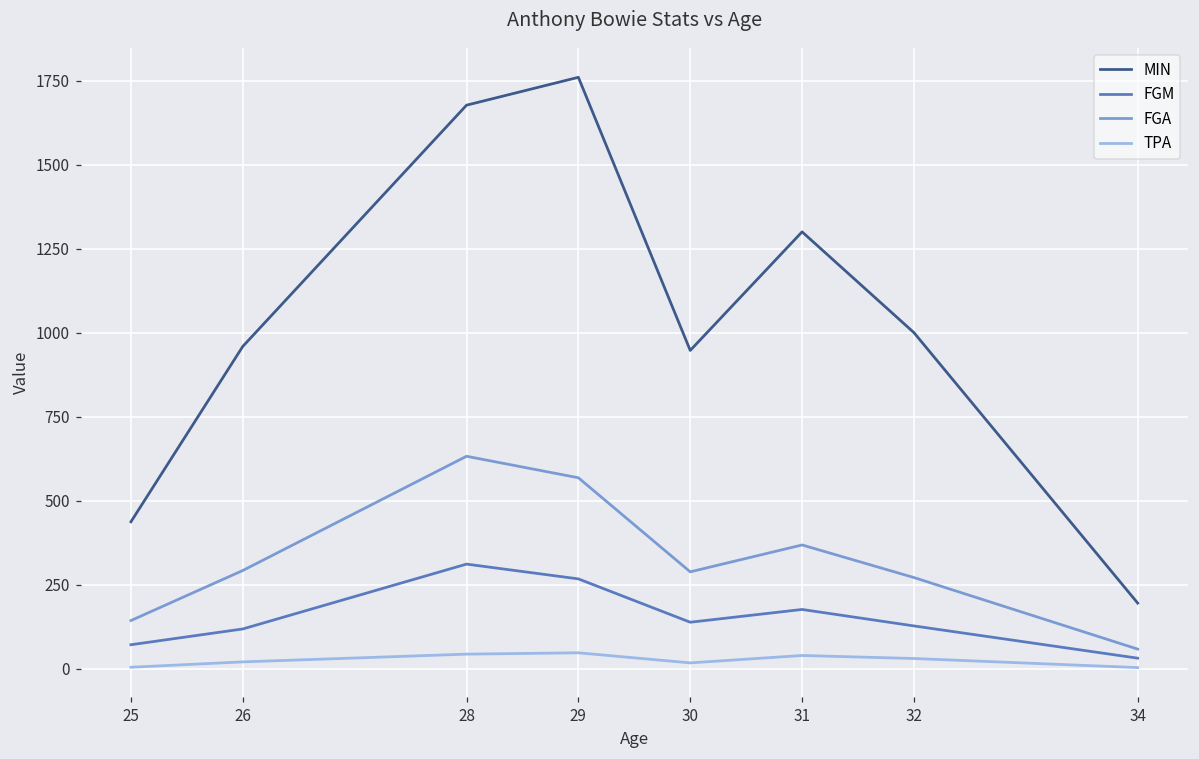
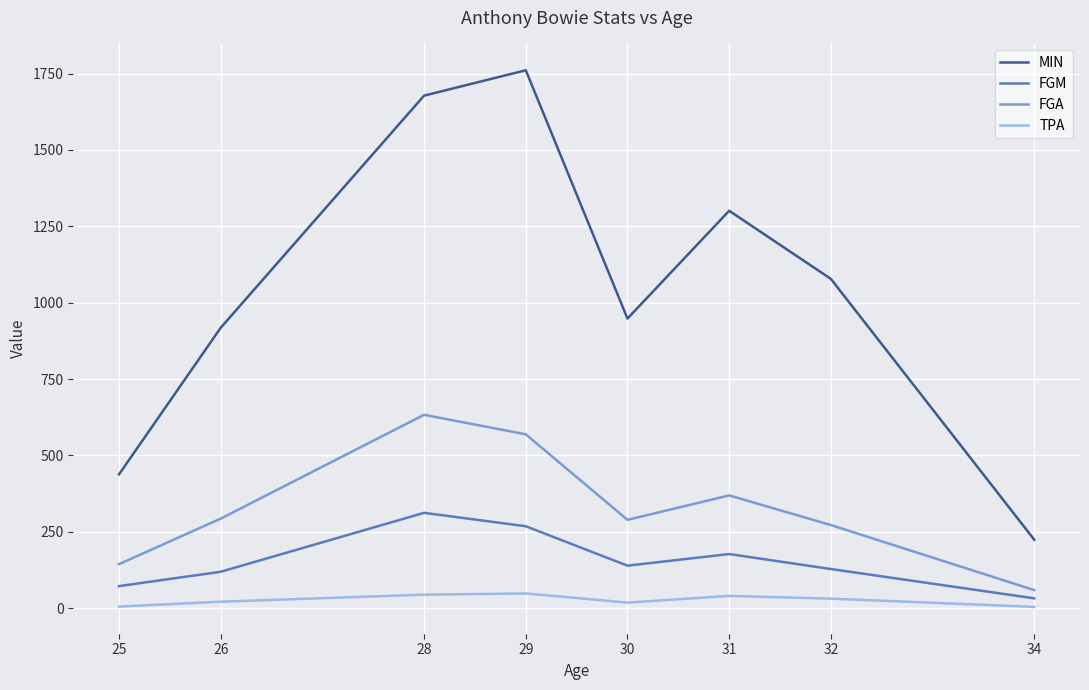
MIN, 26: 960 -> 920
MIN, 32: 1000 -> 1080
MIN, 34: 200 -> 220
